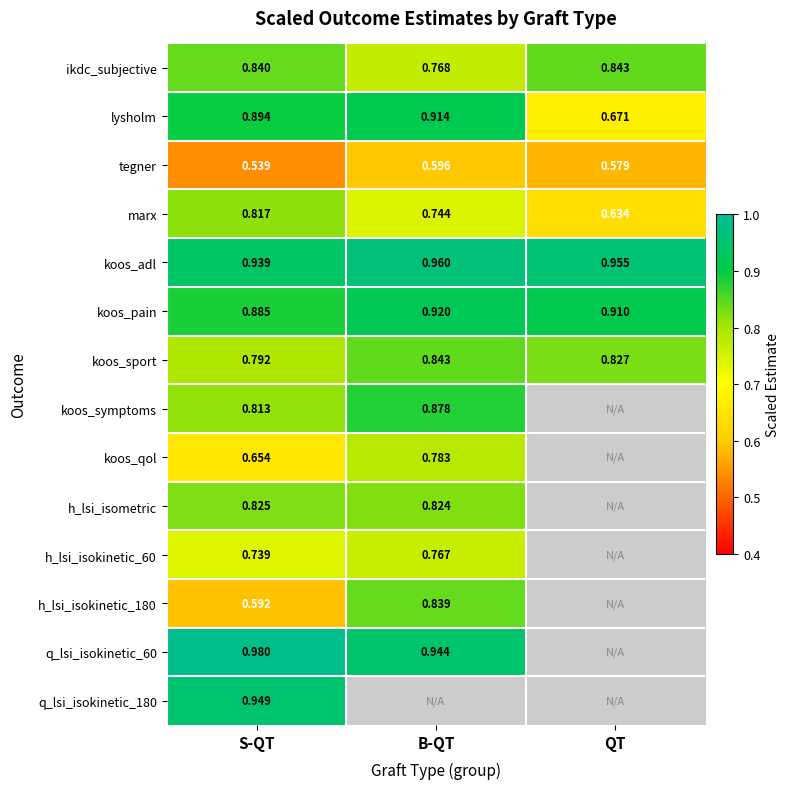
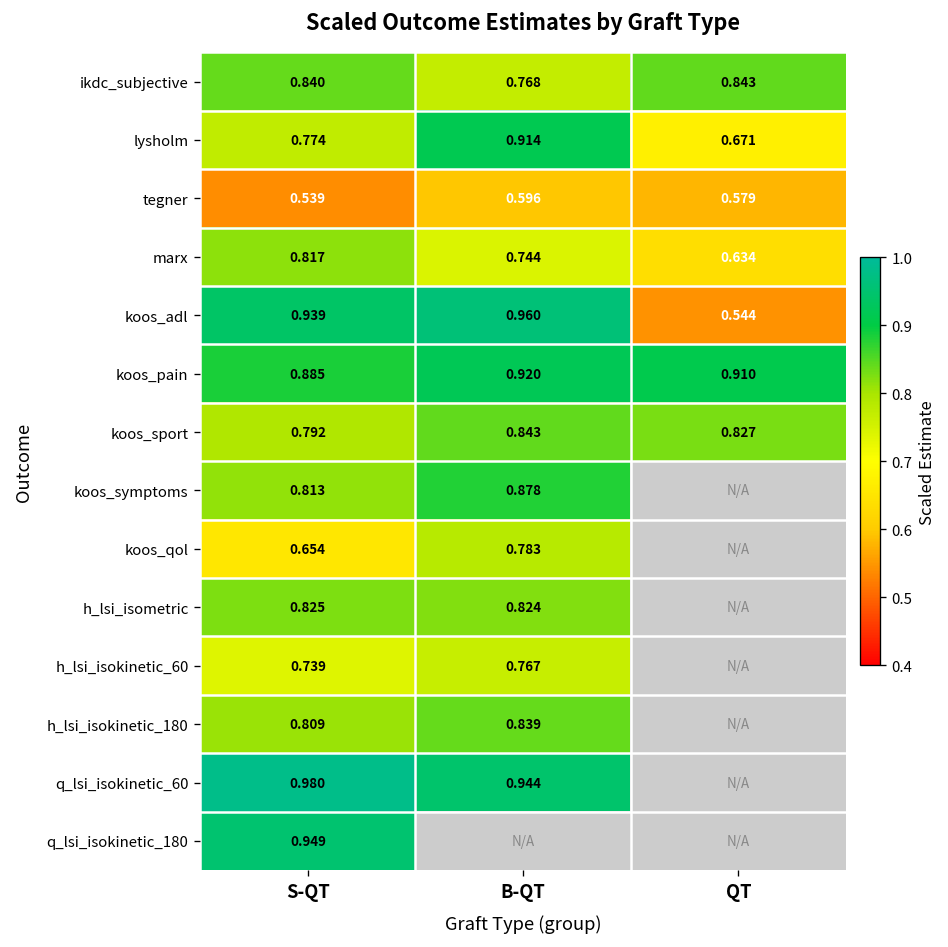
lysholm, S-QT: 0.894 -> 0.774
koos_adl, QT: 0.955 -> 0.544
h_lsi_isokinetic_180, S-QT: 0.592 -> 0.809
